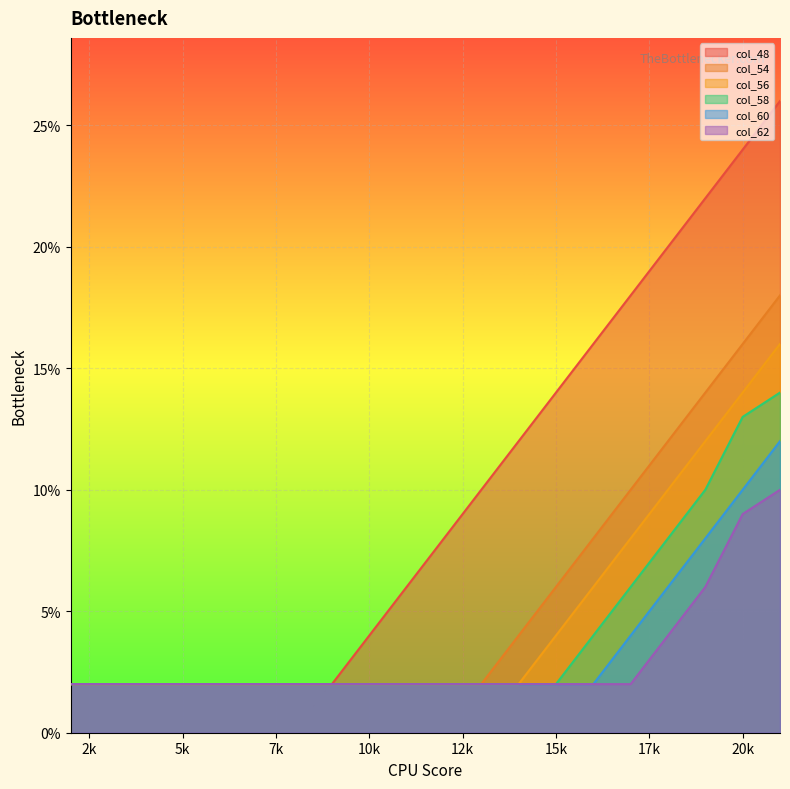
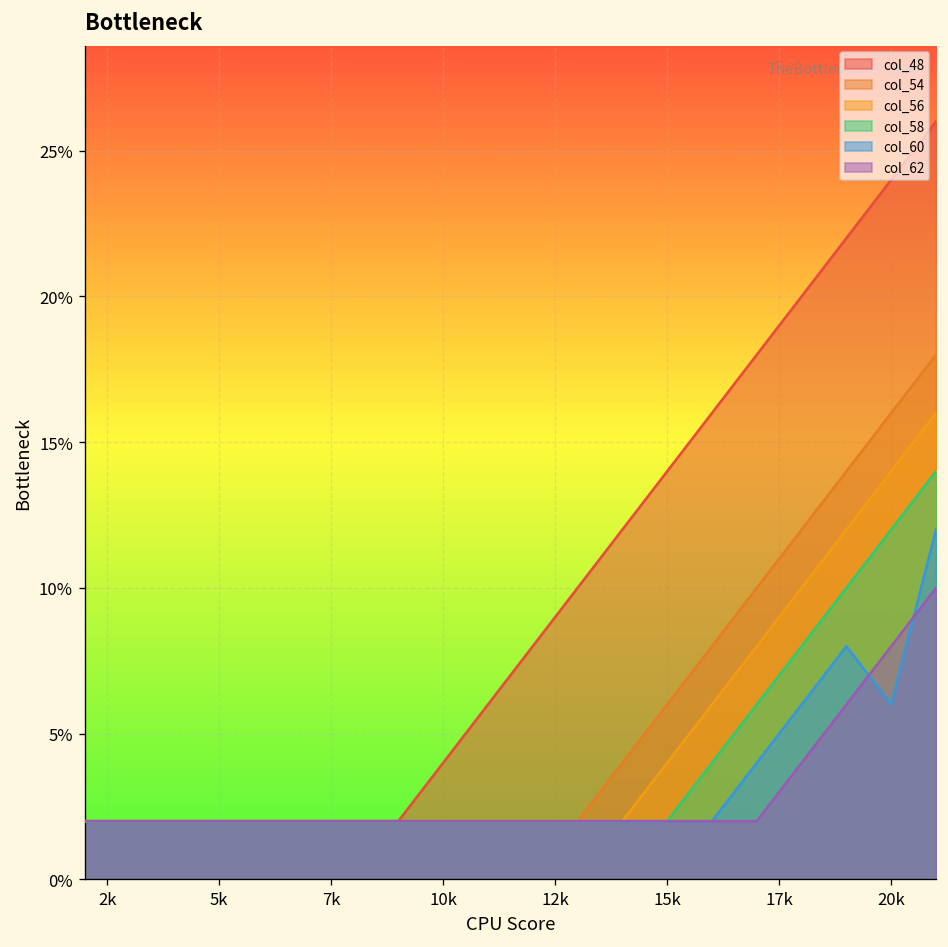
col_58, 20k: 13% -> 12%
col_60, 20k: 10% -> 6%
col_62, 20k: 9% -> 8%
